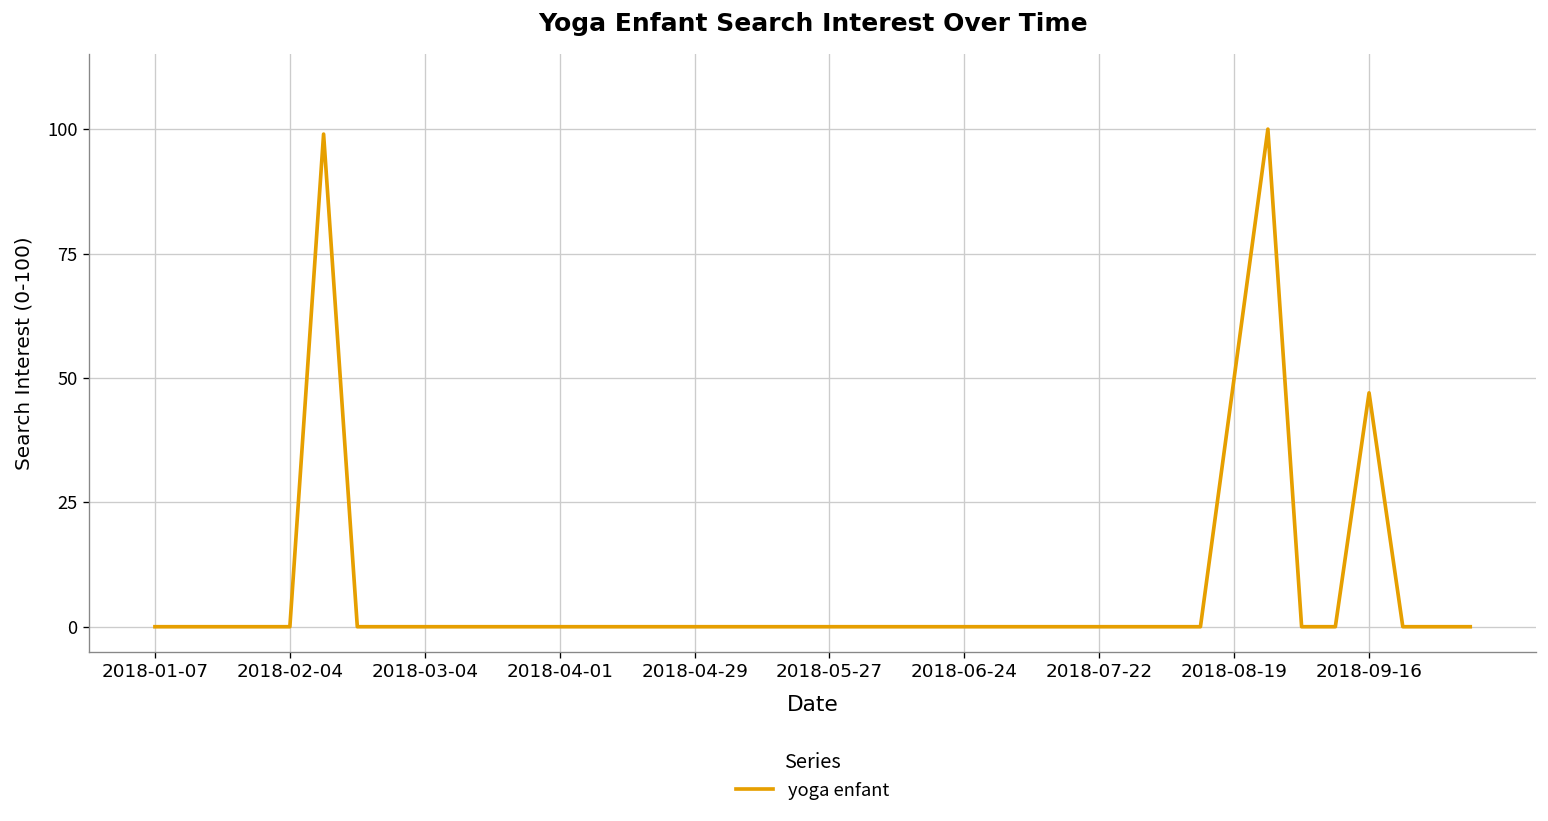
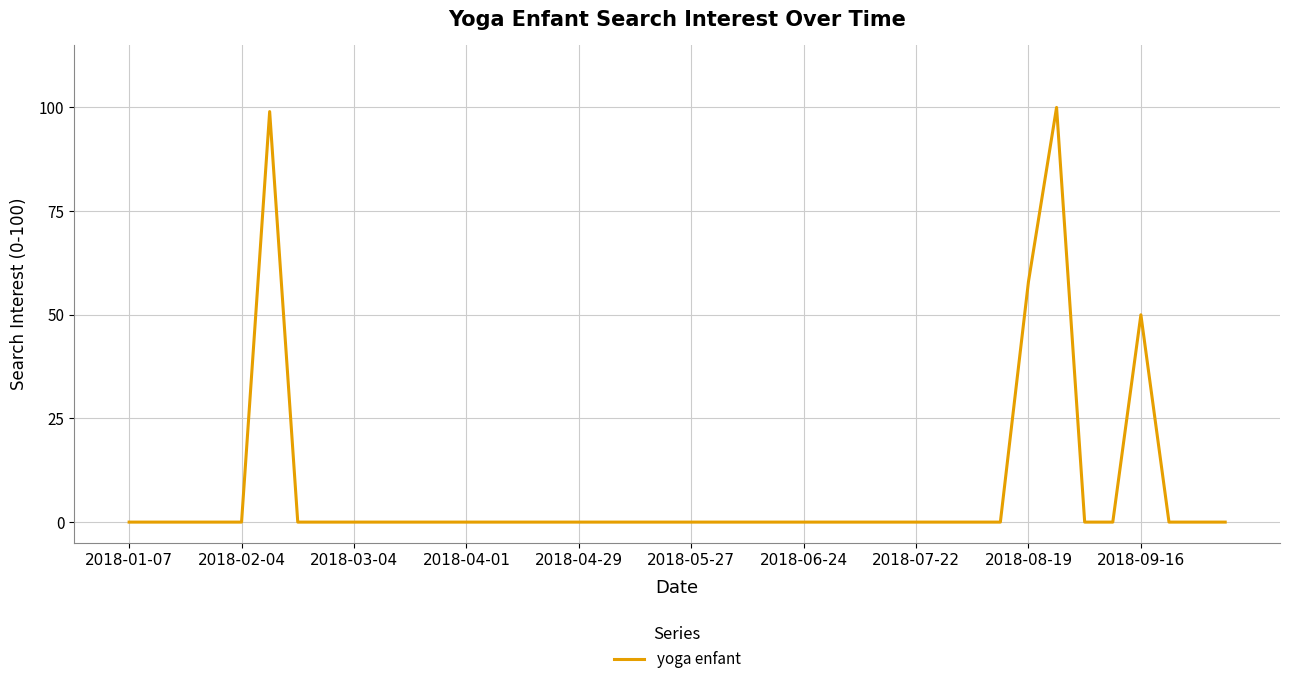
2018-08-19: 50 -> 58
2018-09-16: 47 -> 50
